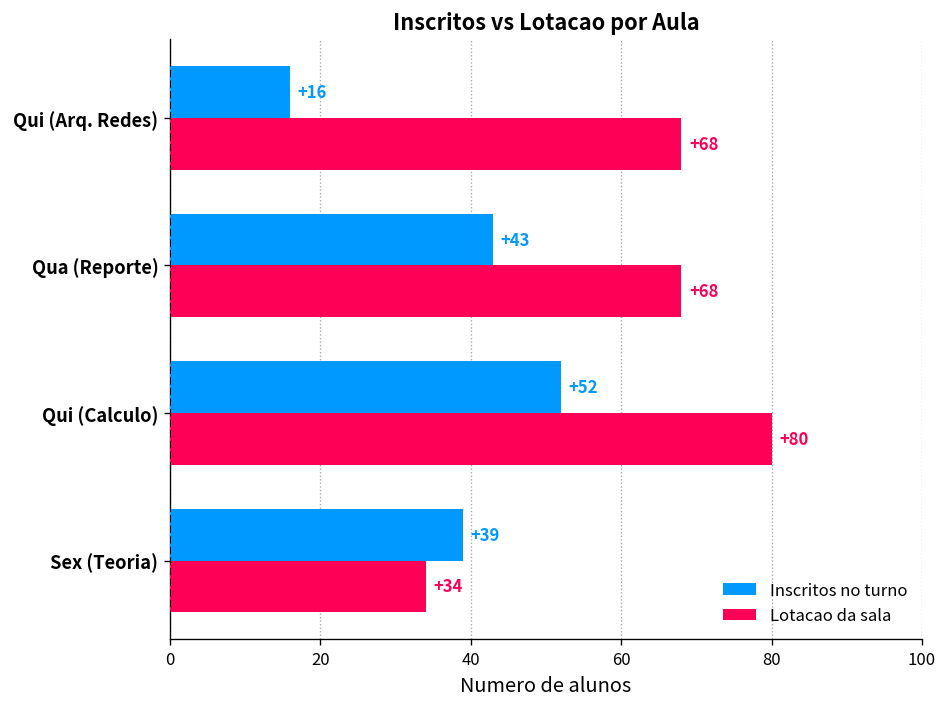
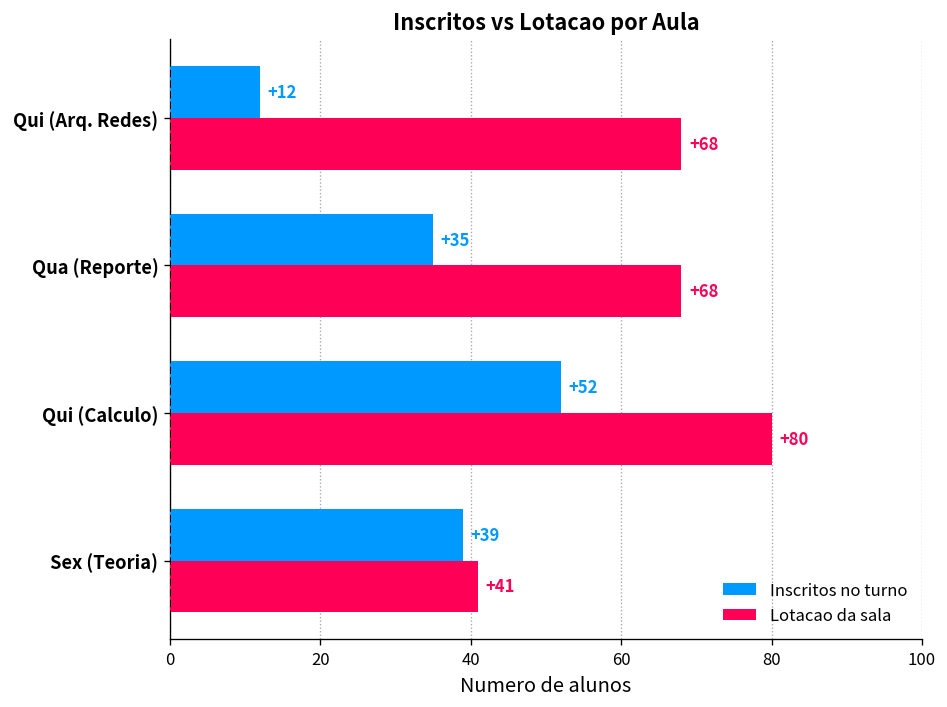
Inscritos no turno, Qui (Arq. Redes): +16 -> +12
Inscritos no turno, Qua (Reporte): +43 -> +35
Lotacao da sala, Sex (Teoria): +34 -> +41
